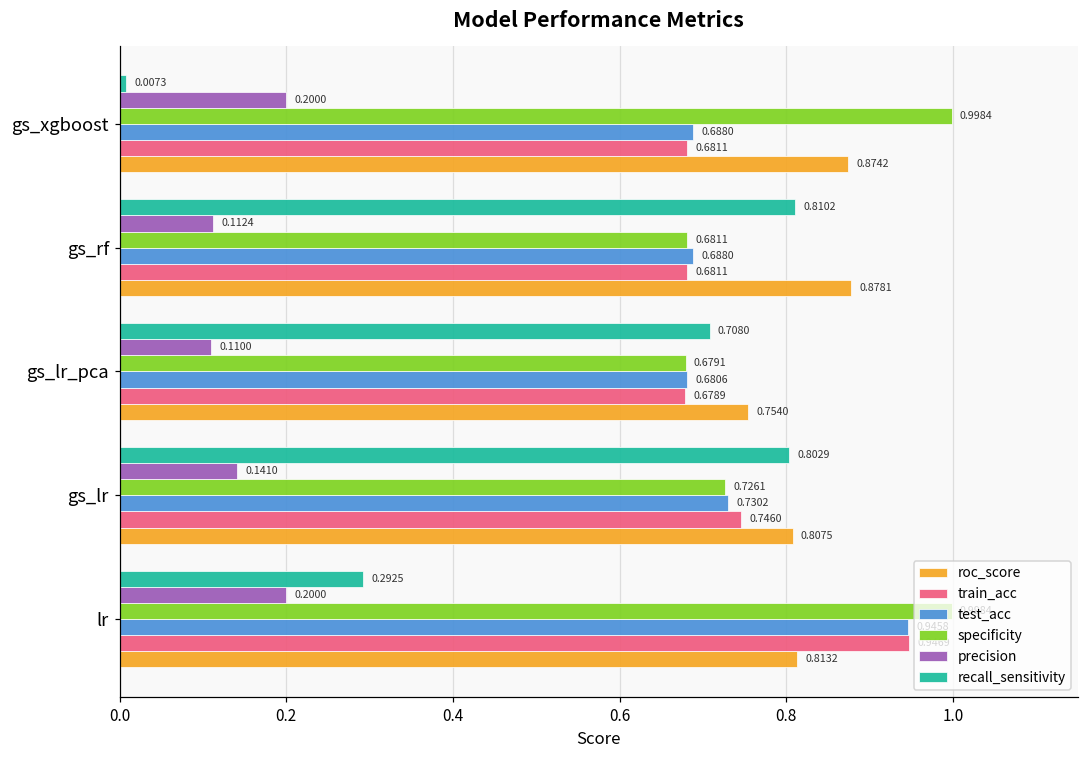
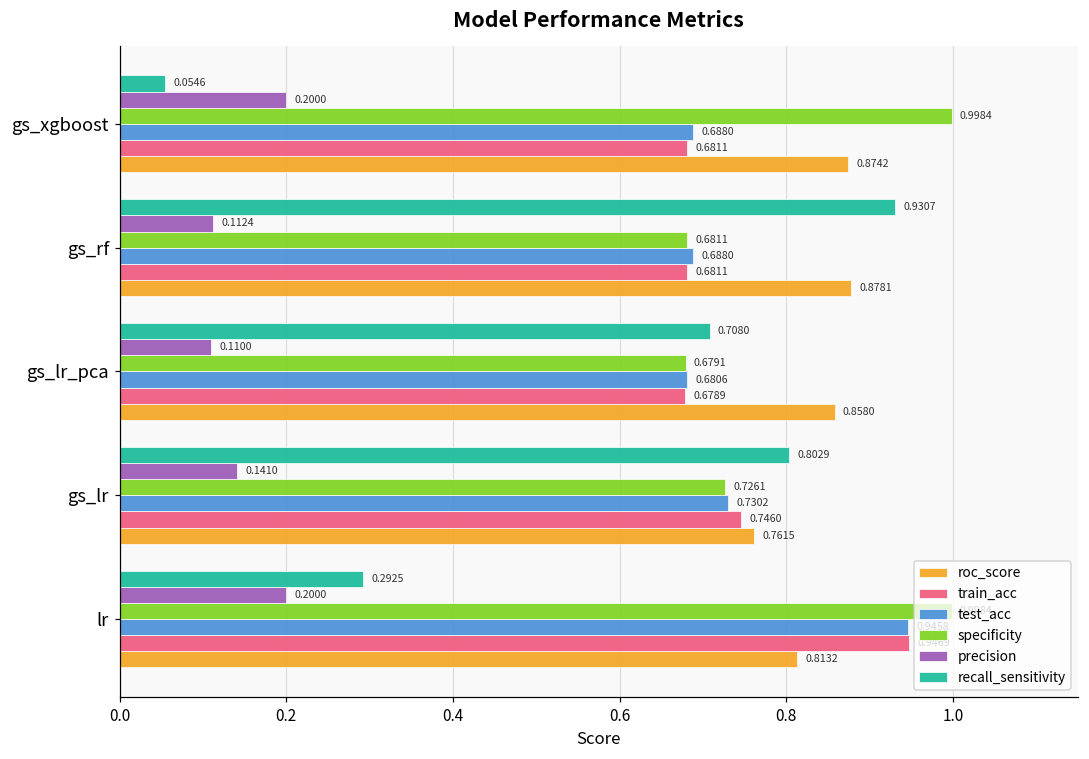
recall_sensitivity, gs_xgboost: 0.0073 -> 0.0546
recall_sensitivity, gs_rf: 0.8102 -> 0.9307
roc_score, gs_lr_pca: 0.7540 -> 0.8580
roc_score, gs_lr: 0.8075 -> 0.7615
